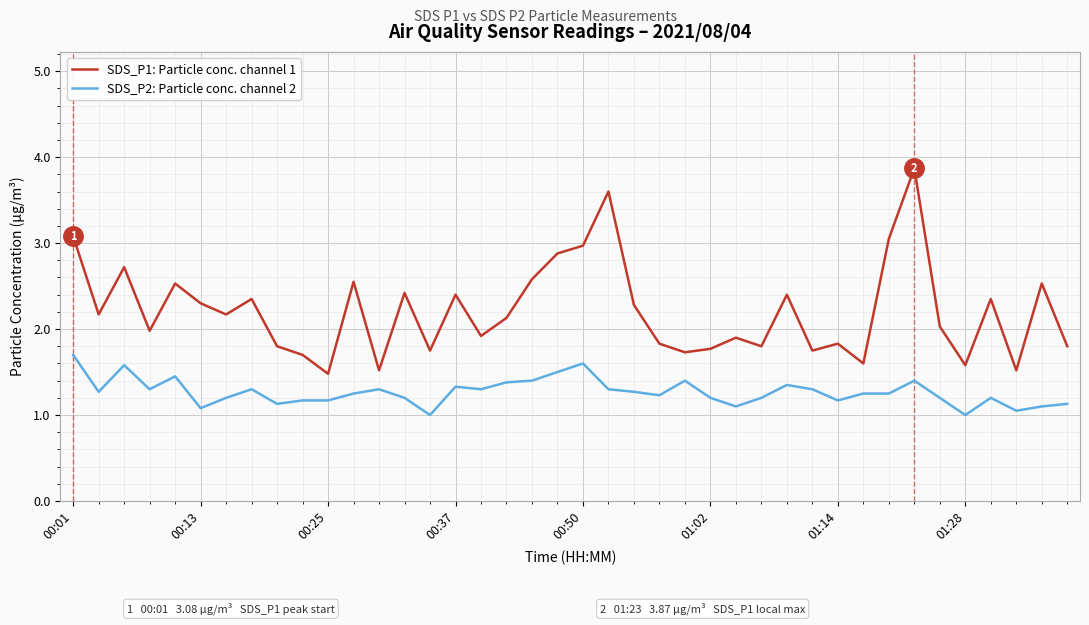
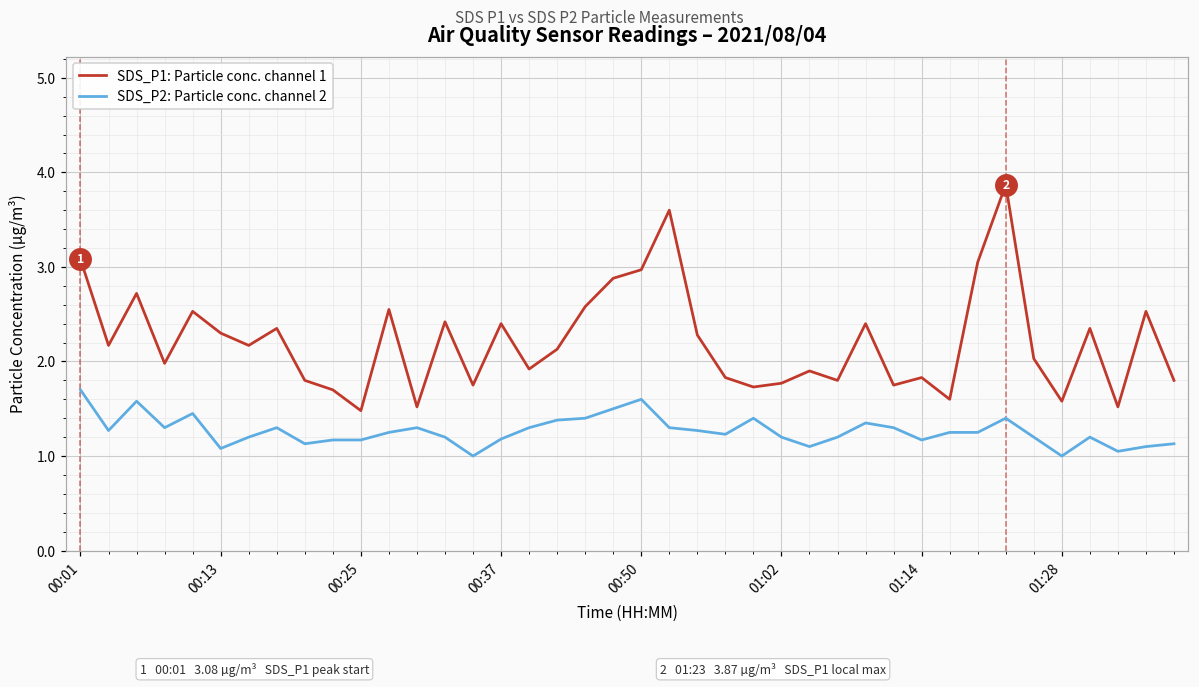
SDS_P2: Particle conc. channel 2, 00:37: 1.3 -> 1.2
